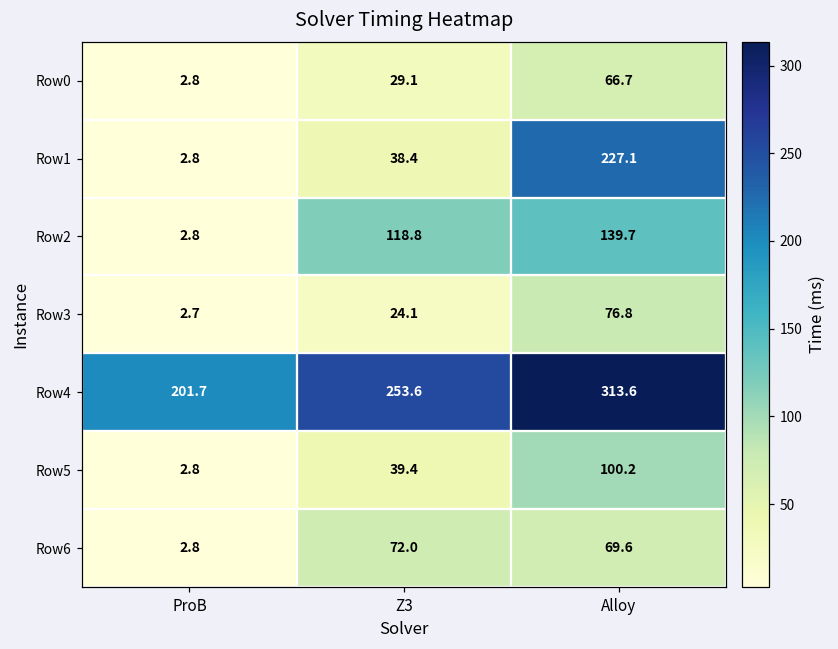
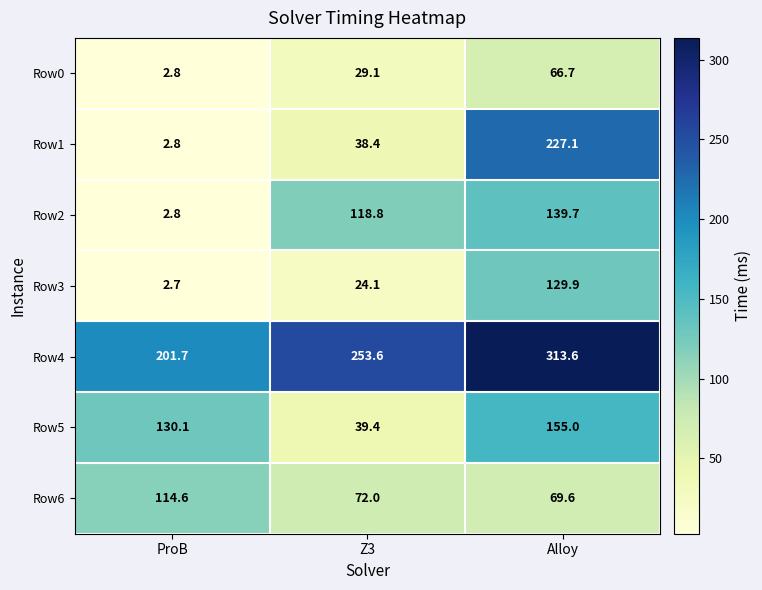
Row3, Alloy: 76.8 -> 129.9
Row5, ProB: 2.8 -> 130.1
Row5, Alloy: 100.2 -> 155.0
Row6, ProB: 2.8 -> 114.6
